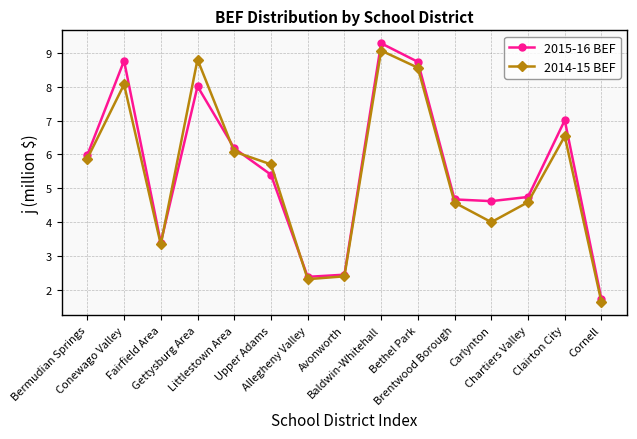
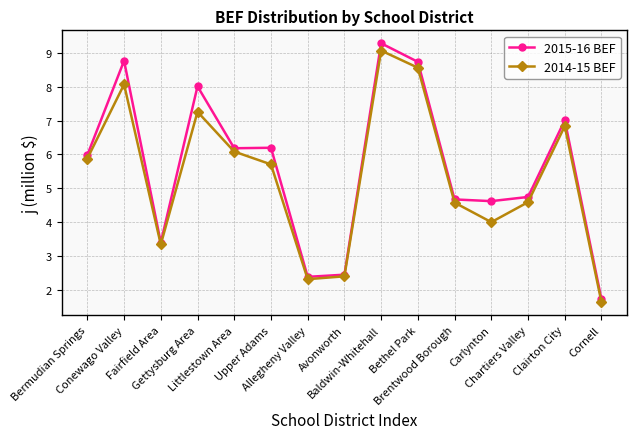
2014-15 BEF, Gettysburg Area: 8.8 -> 7.3
2015-16 BEF, Upper Adams: 5.4 -> 6.2
2014-15 BEF, Clairton City: 6.5 -> 6.8
